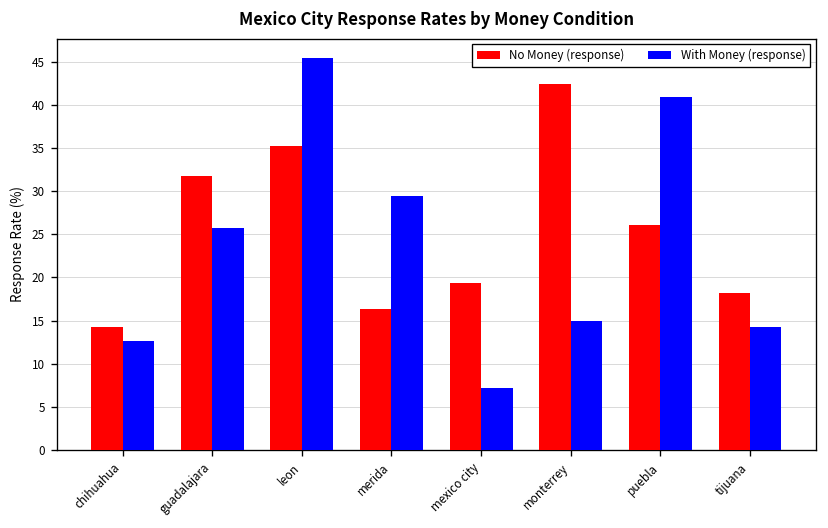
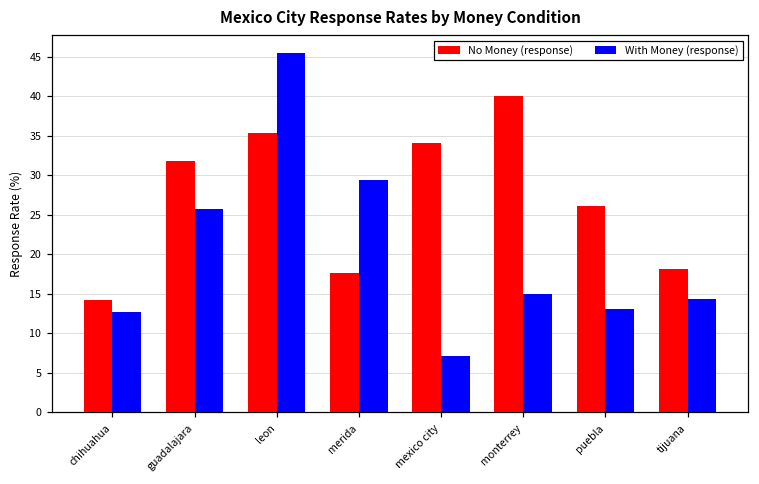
No Money (response), merida: 16 -> 18
No Money (response), mexico city: 19 -> 34
No Money (response), monterrey: 43 -> 40
With Money (response), puebla: 41 -> 13
